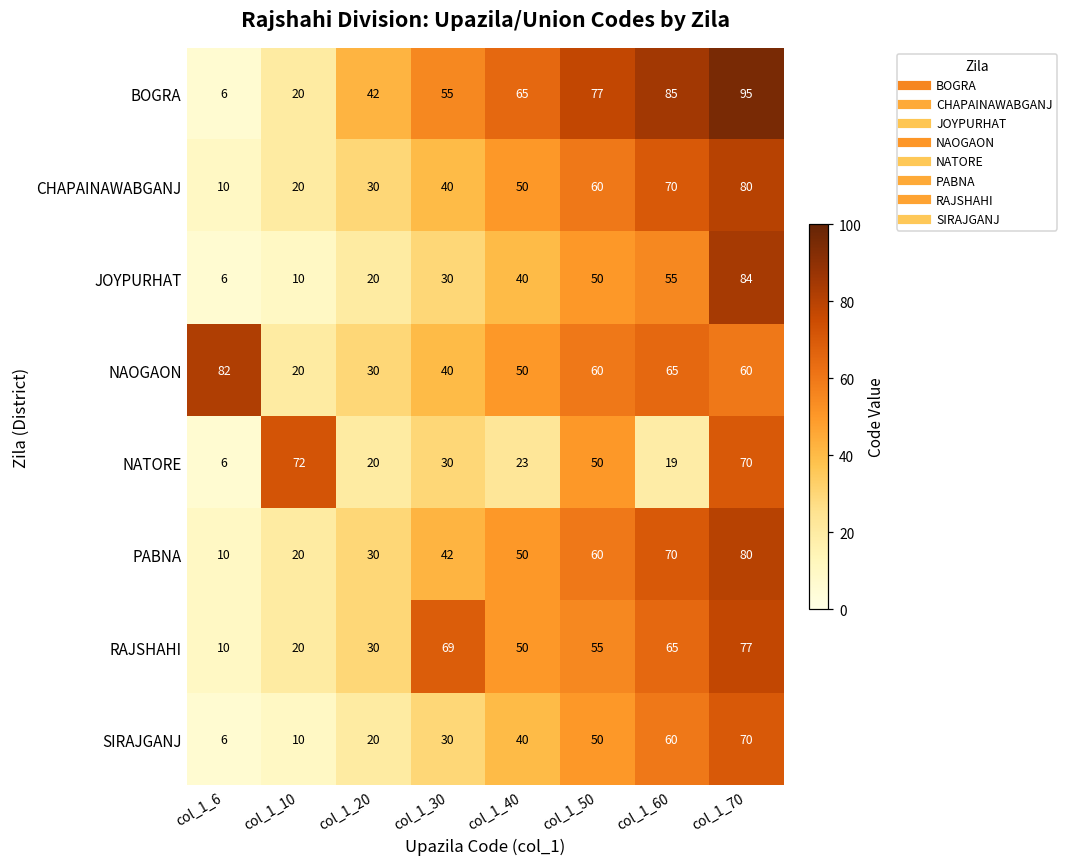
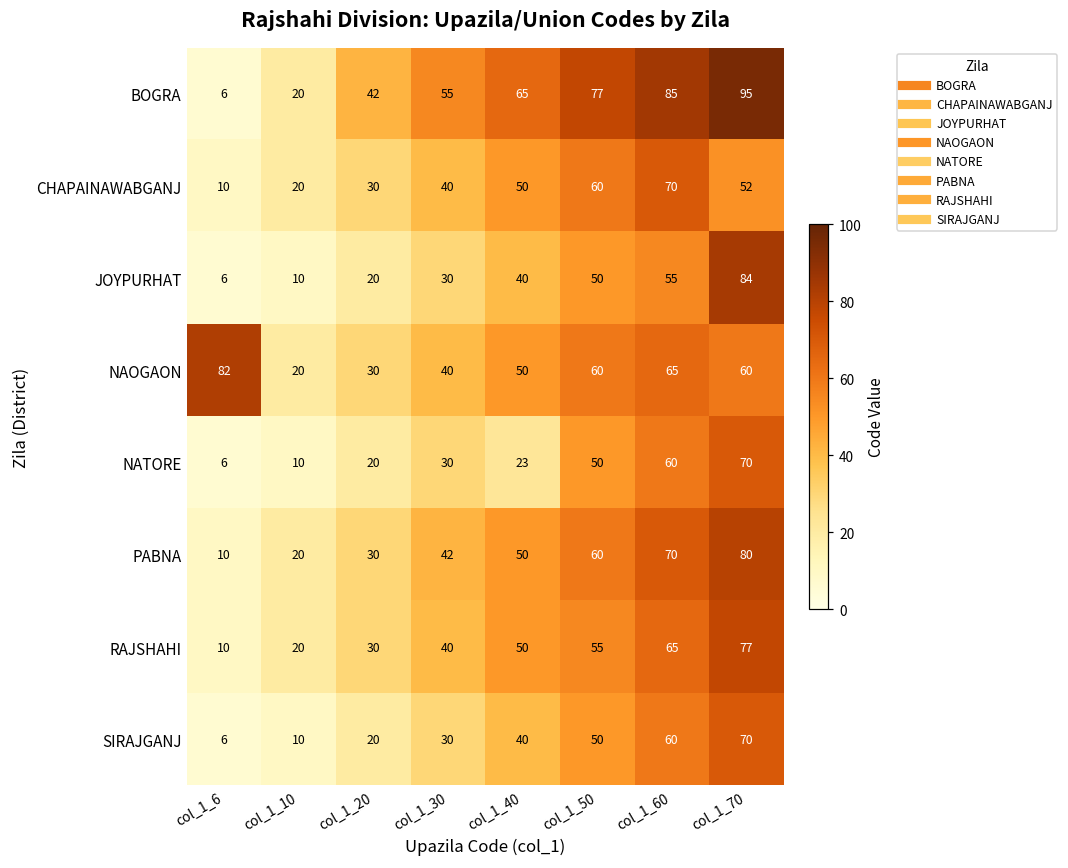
CHAPAINAWABGANJ, col_1_70: 80 -> 52
NATORE, col_1_10: 72 -> 10
NATORE, col_1_60: 19 -> 60
RAJSHAHI, col_1_30: 69 -> 40
